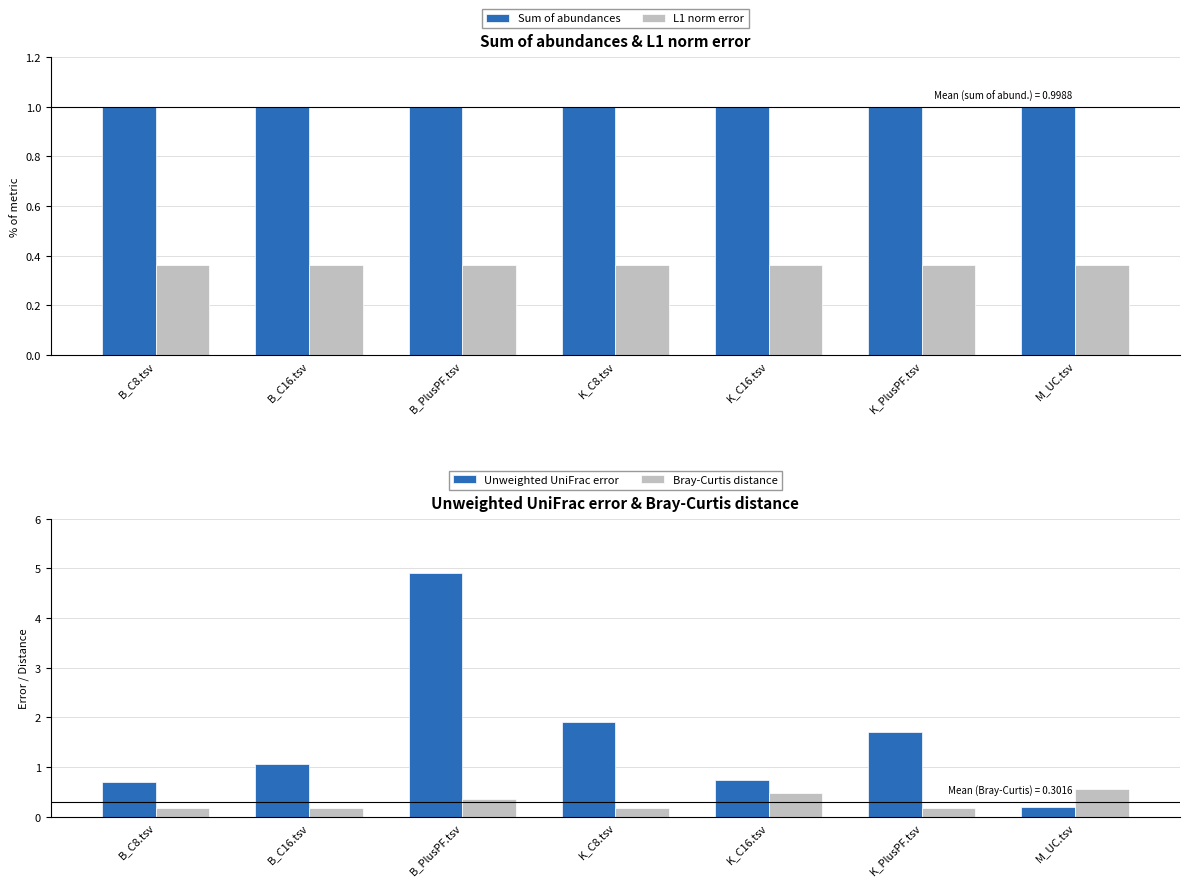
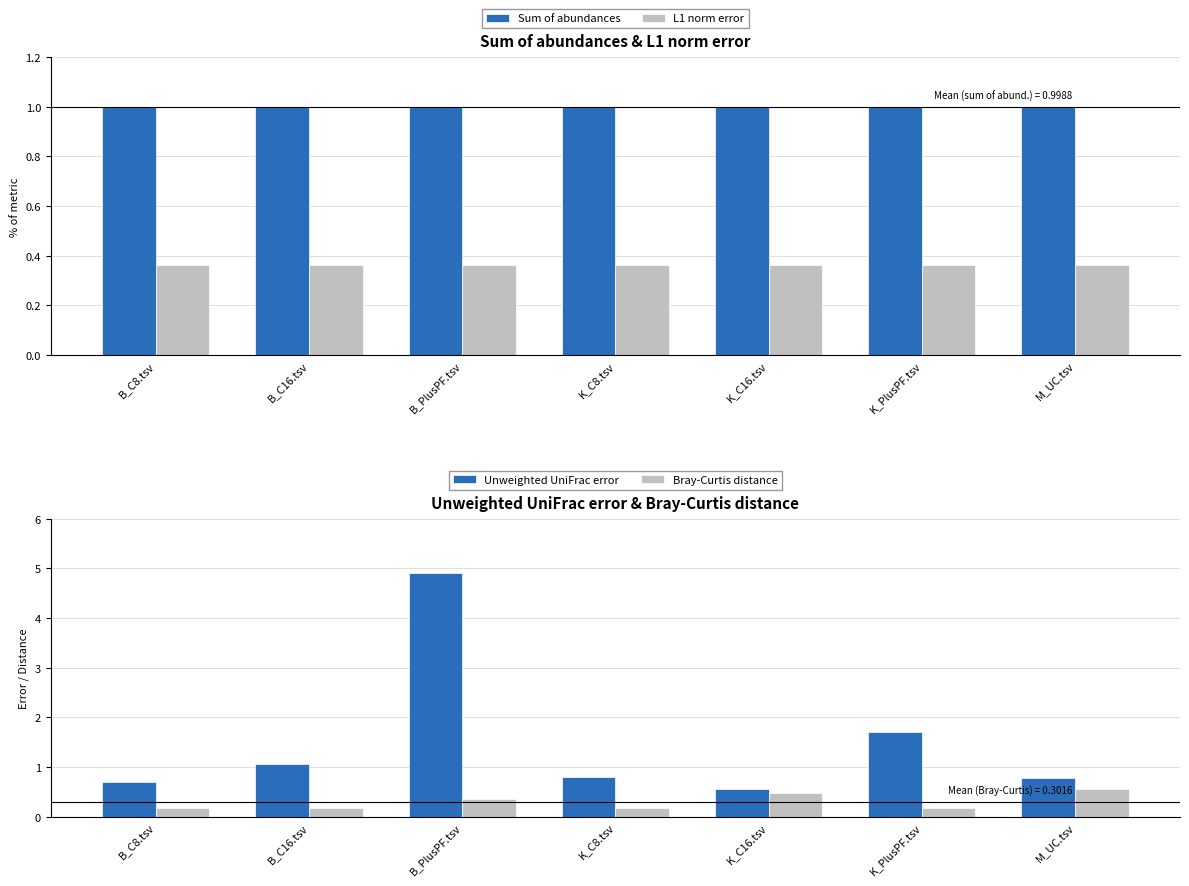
Unweighted UniFrac error & Bray-Curtis distance, Unweighted UniFrac error, K_C8.tsv: 1.9 -> 0.8
Unweighted UniFrac error & Bray-Curtis distance, Unweighted UniFrac error, K_C16.tsv: 0.7 -> 0.6
Unweighted UniFrac error & Bray-Curtis distance, Unweighted UniFrac error, M_UC.tsv: 0.2 -> 0.8
